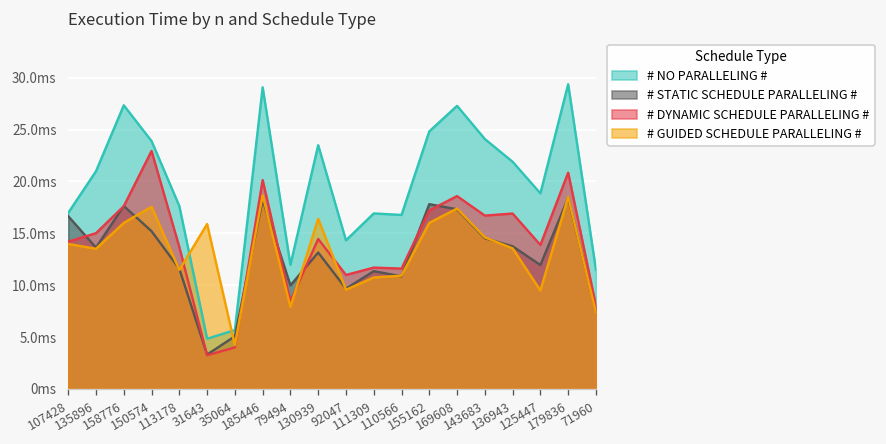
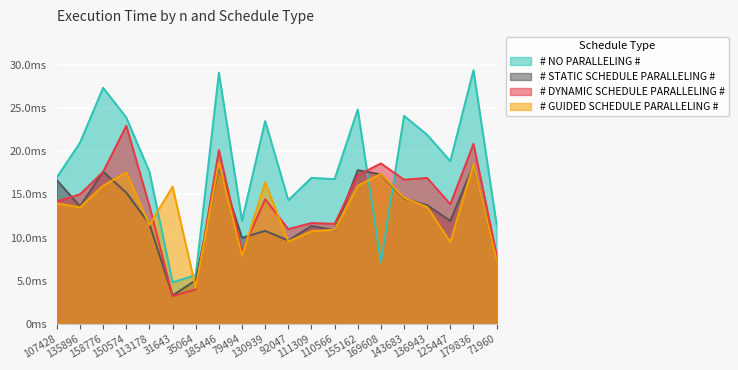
# STATIC SCHEDULE PARALLELING #, 130939: 13ms -> 11ms
# NO PARALLELING #, 169608: 27ms -> 7ms
